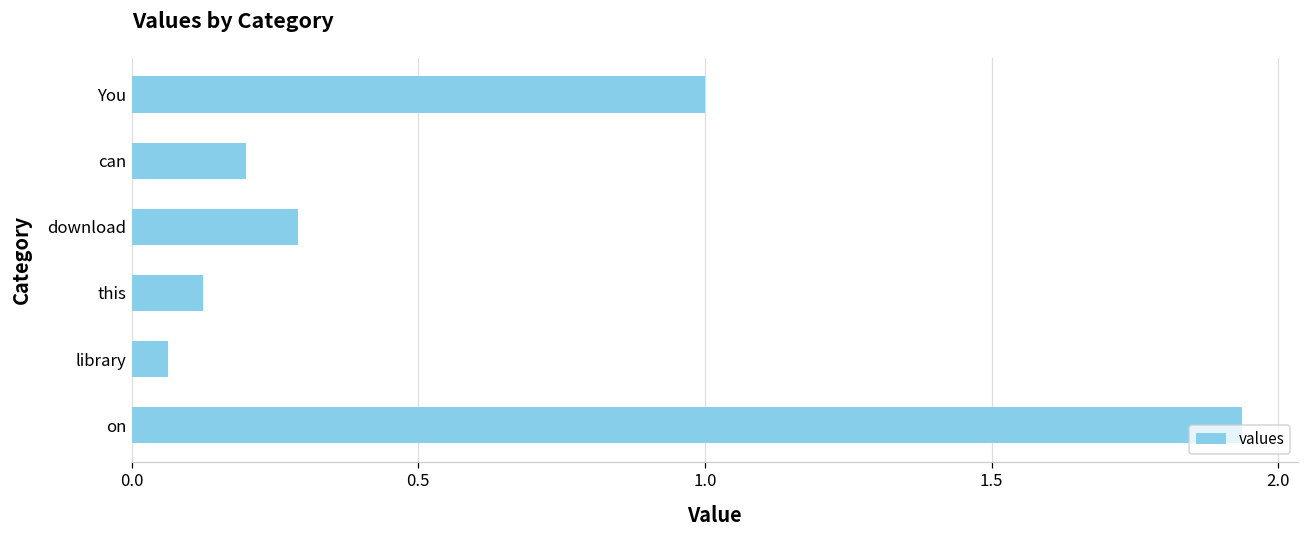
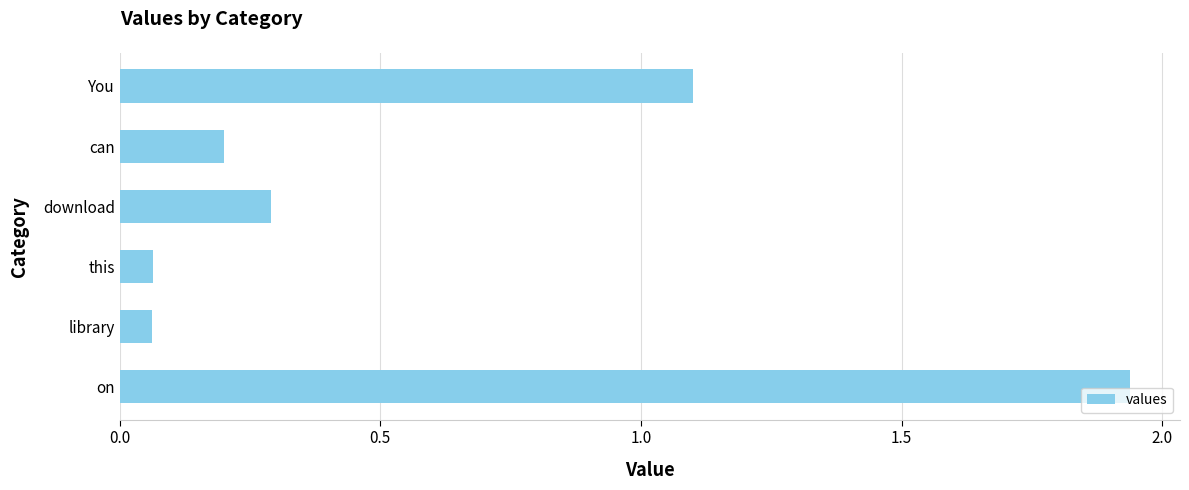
You: 1.0 -> 1.1
this: 0.13 -> 0.06
